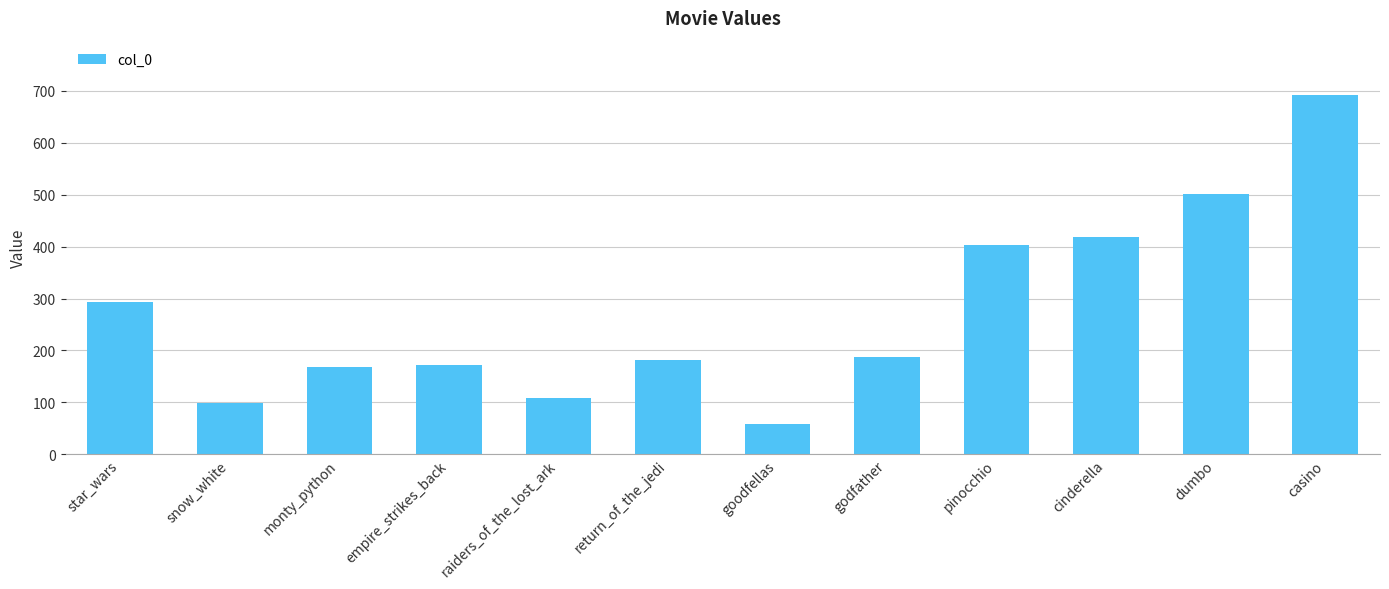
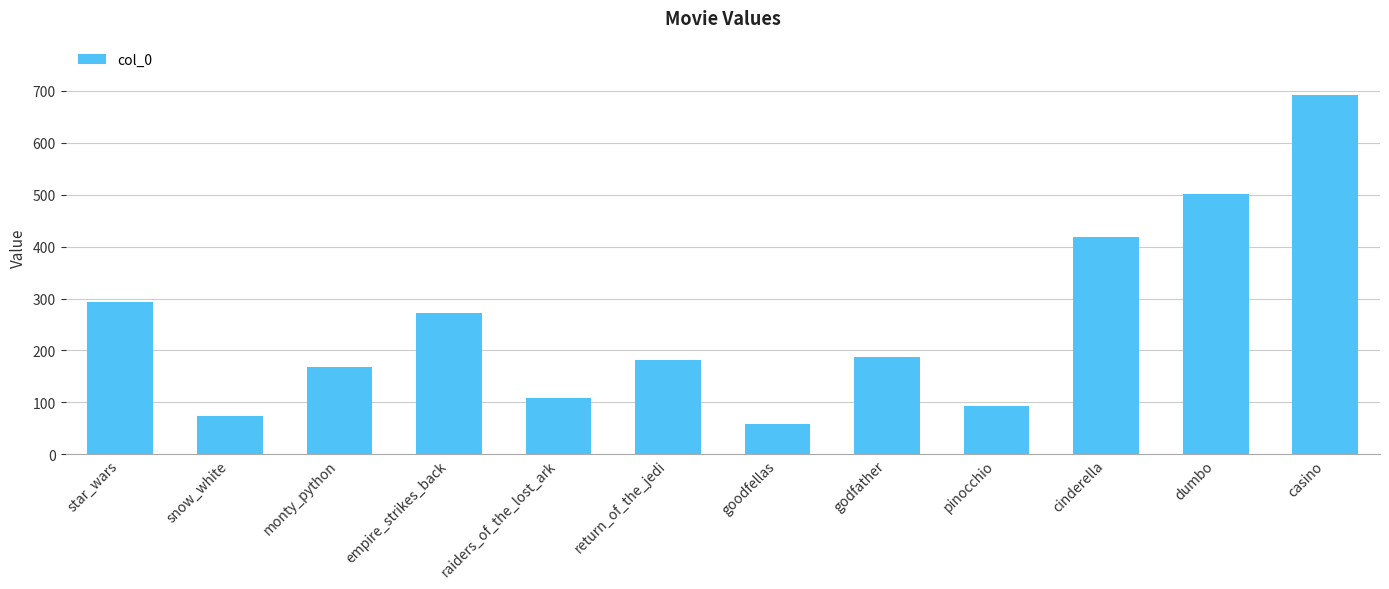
snow_white: 100 -> 70
empire_strikes_back: 170 -> 270
pinocchio: 400 -> 90
